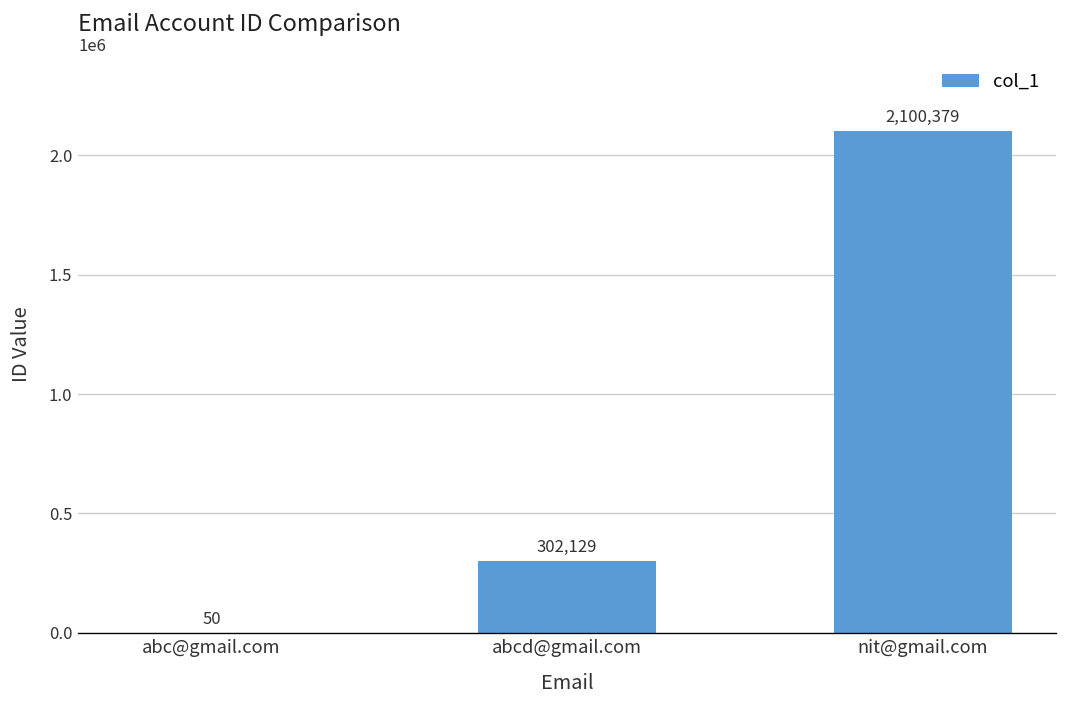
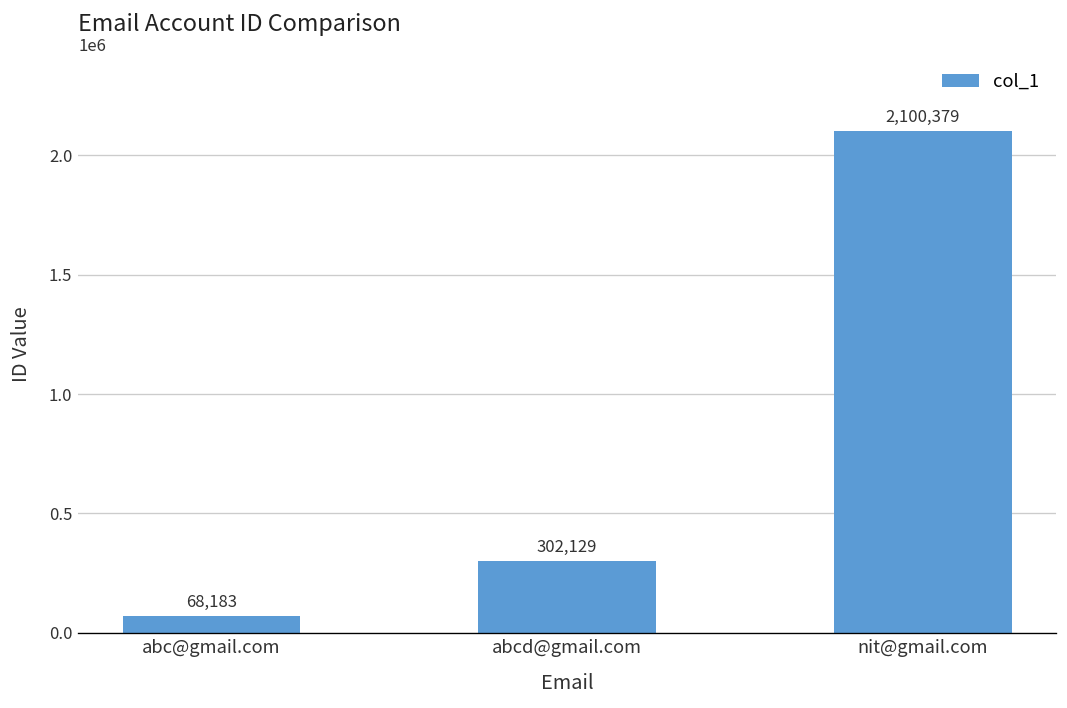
abc@gmail.com: 50 -> 68,183
